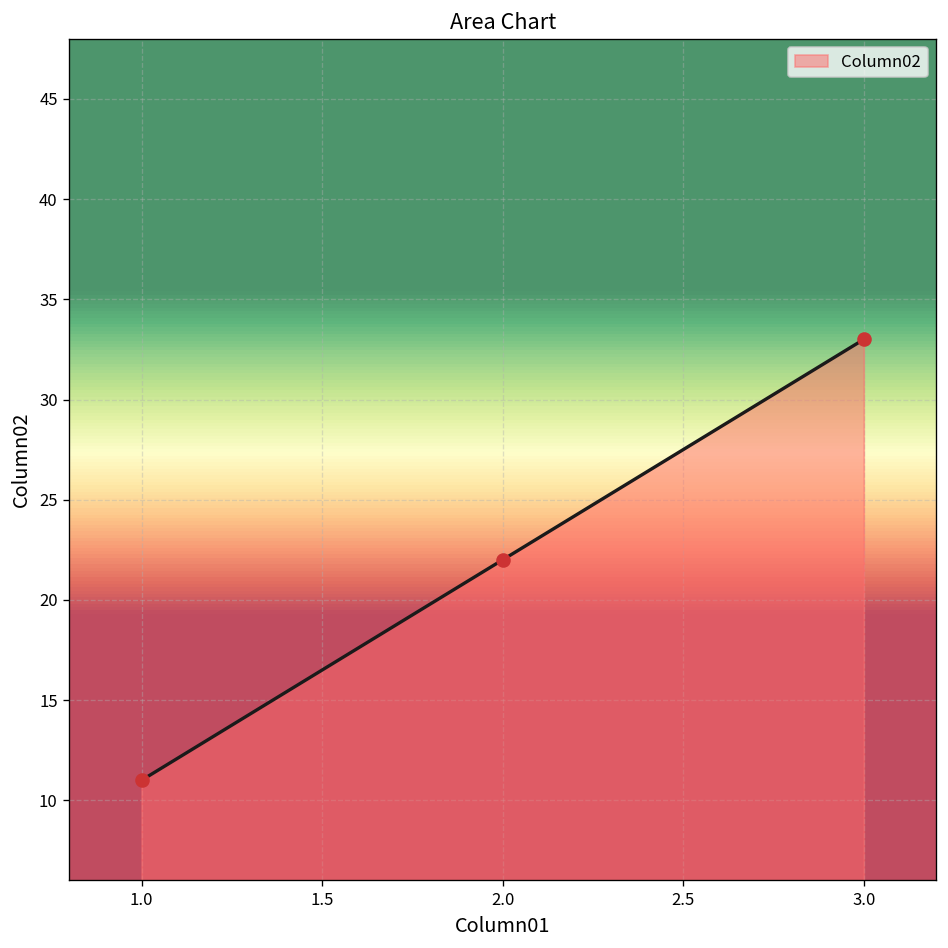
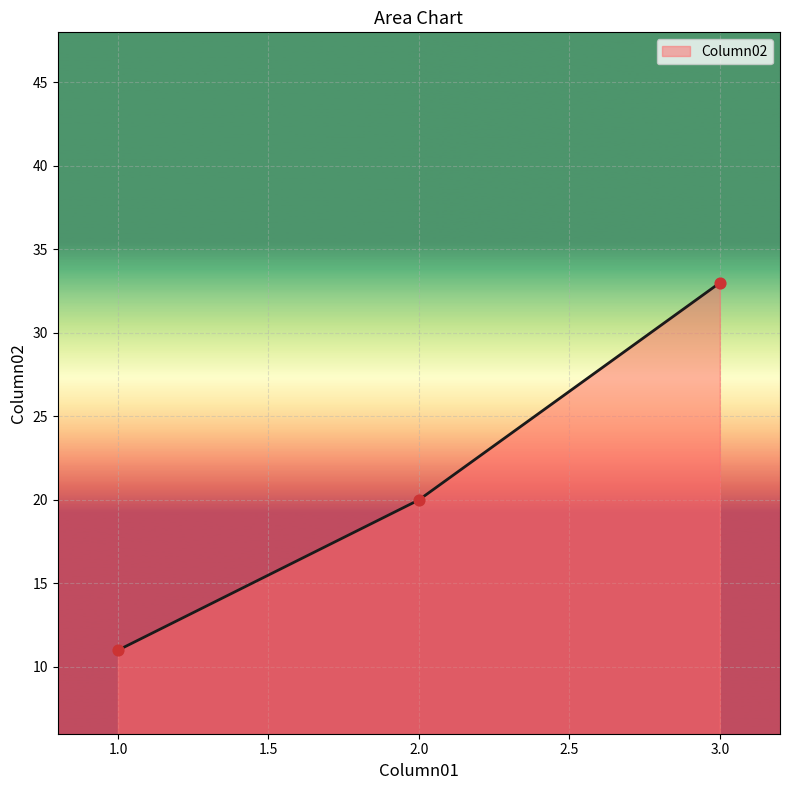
2.0: 22 -> 20
